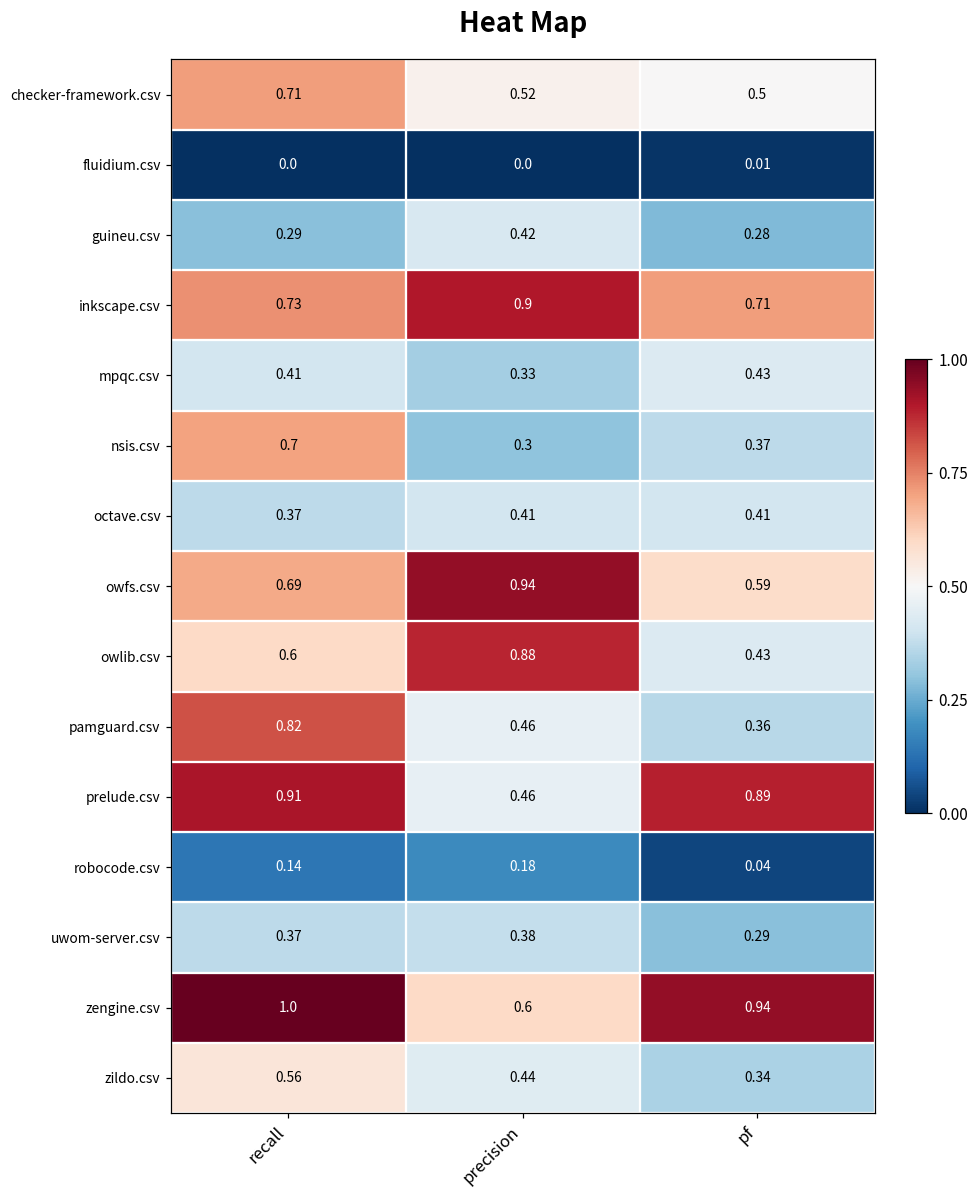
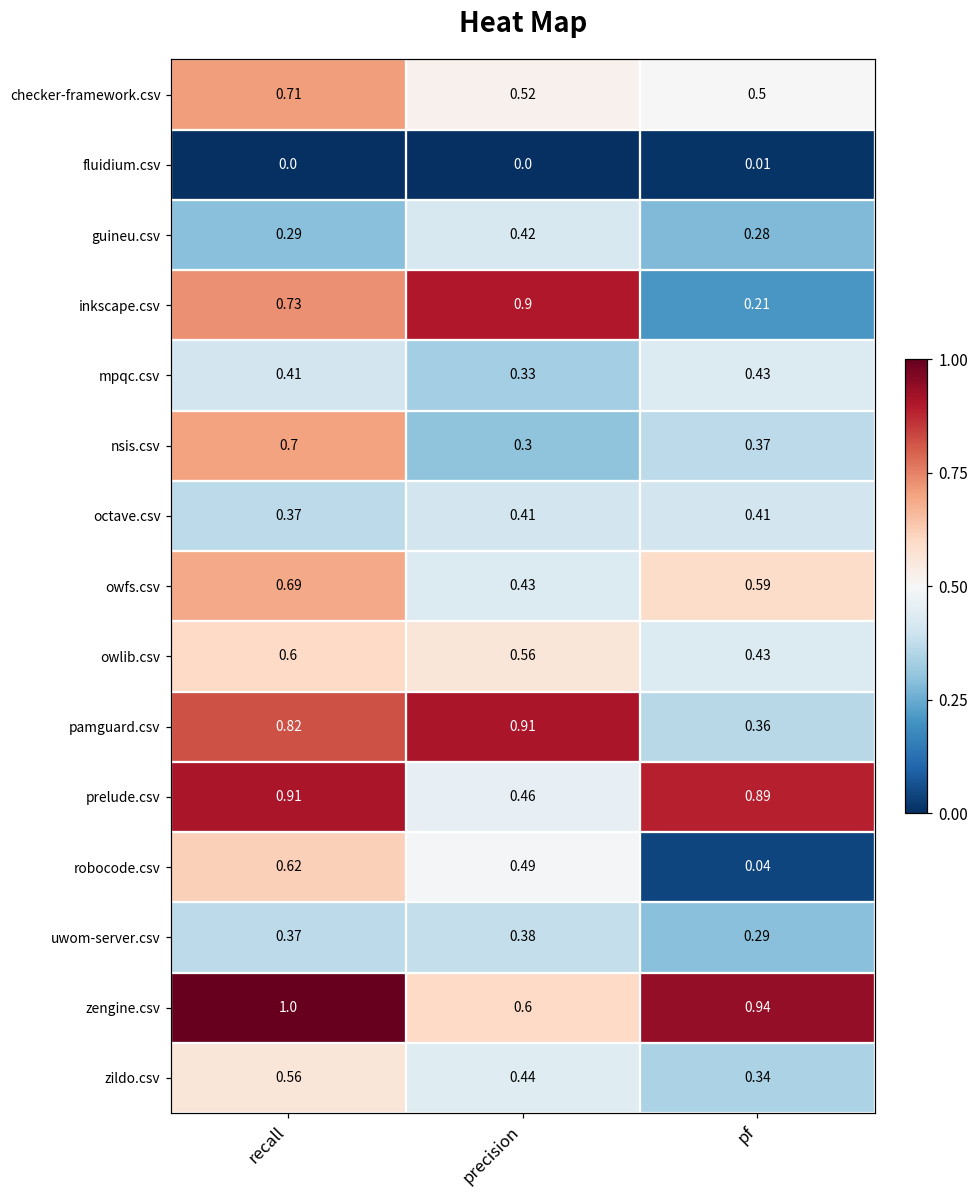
inkscape.csv, pf: 0.71 -> 0.21
owfs.csv, precision: 0.94 -> 0.43
owlib.csv, precision: 0.88 -> 0.56
pamguard.csv, precision: 0.46 -> 0.91
robocode.csv, recall: 0.14 -> 0.62
robocode.csv, precision: 0.18 -> 0.49
